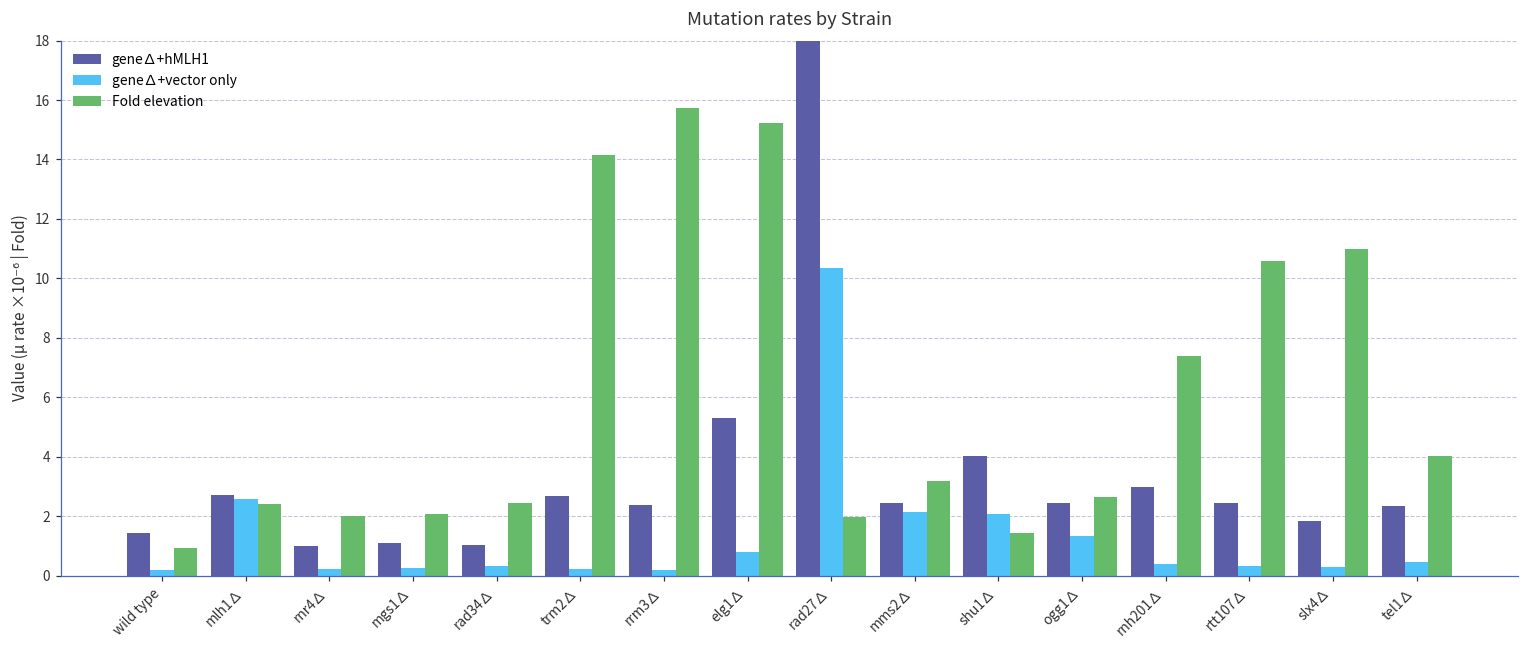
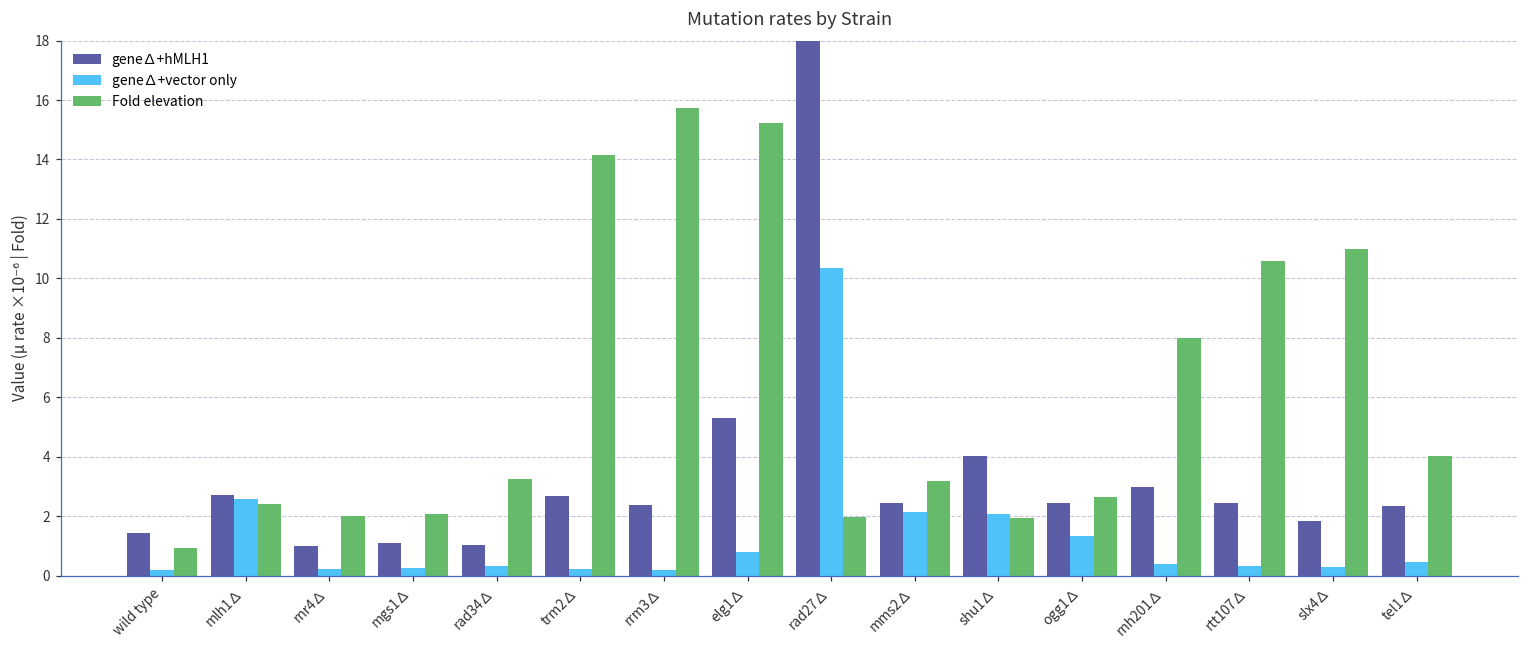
Fold elevation, rad34∆: 2.5 -> 3.2
Fold elevation, shu1∆: 1.4 -> 2.0
Fold elevation, rnh201∆: 7.4 -> 8.0
